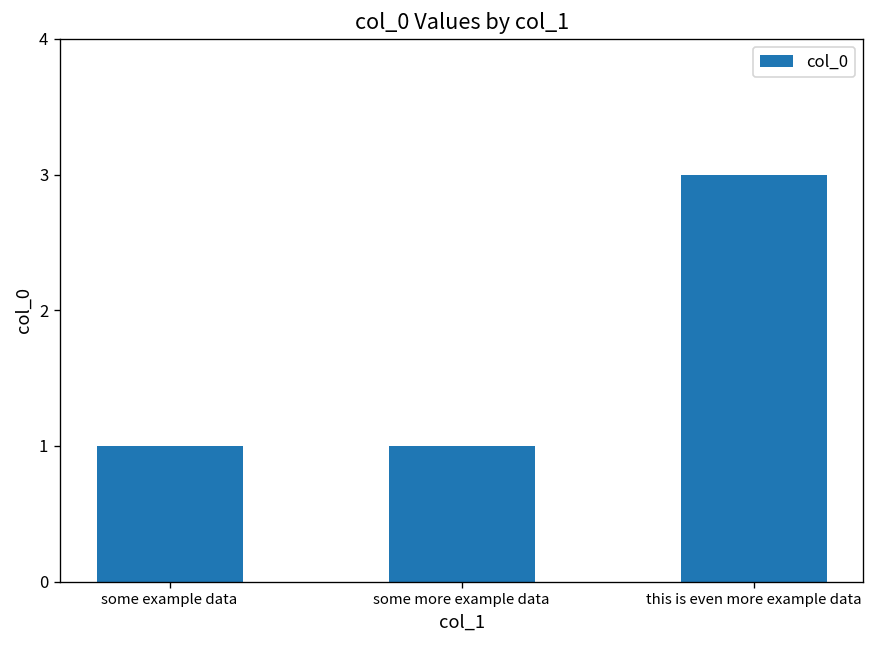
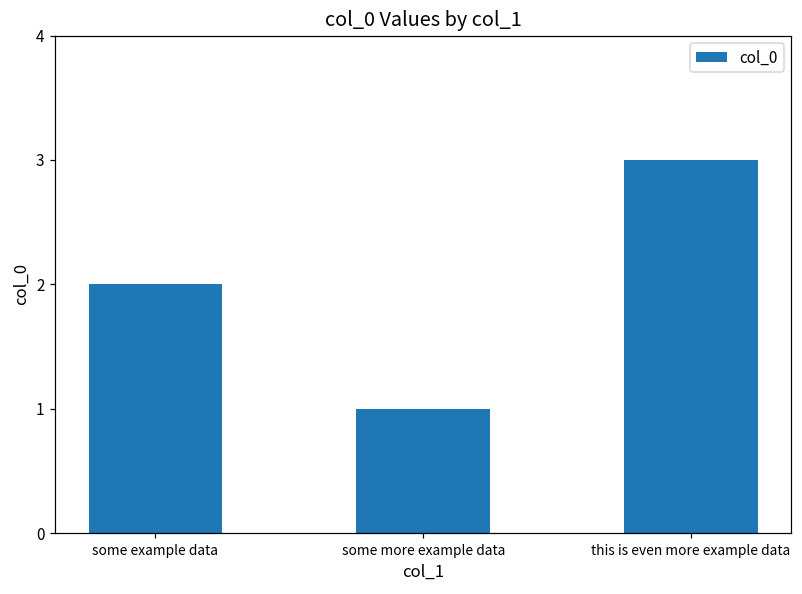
some example data: 1 -> 2
